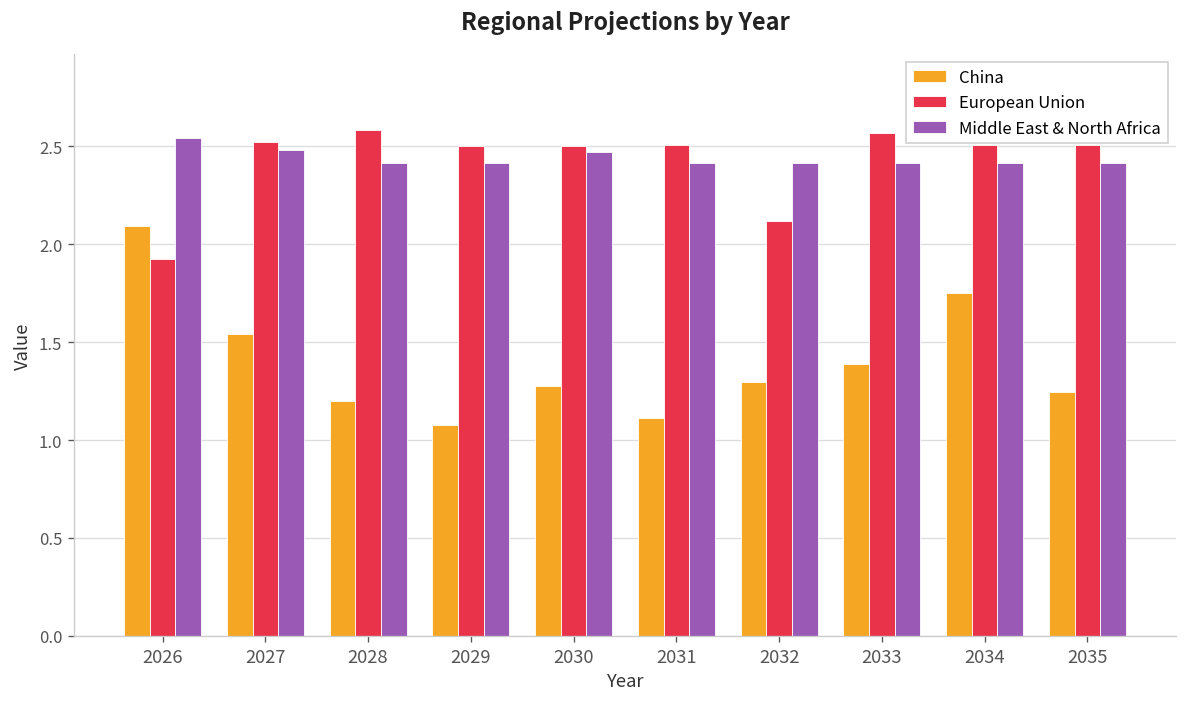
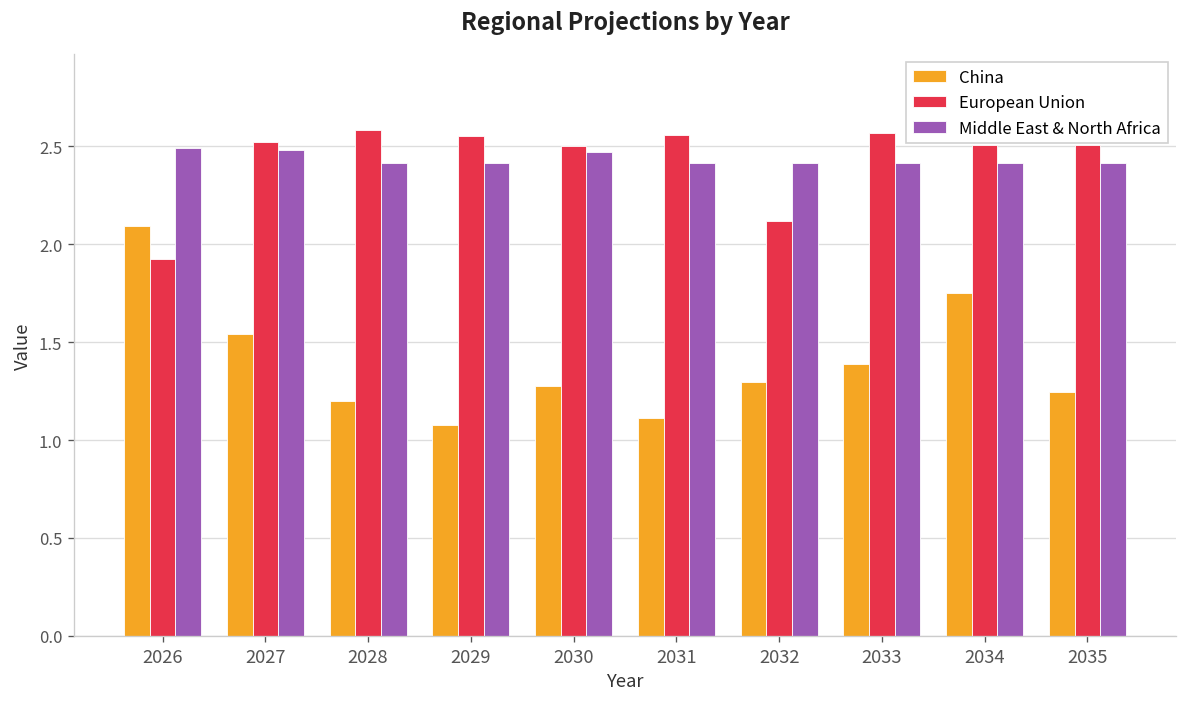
Middle East & North Africa, 2026: 2.54 -> 2.49
European Union, 2029: 2.50 -> 2.55
European Union, 2031: 2.51 -> 2.56
